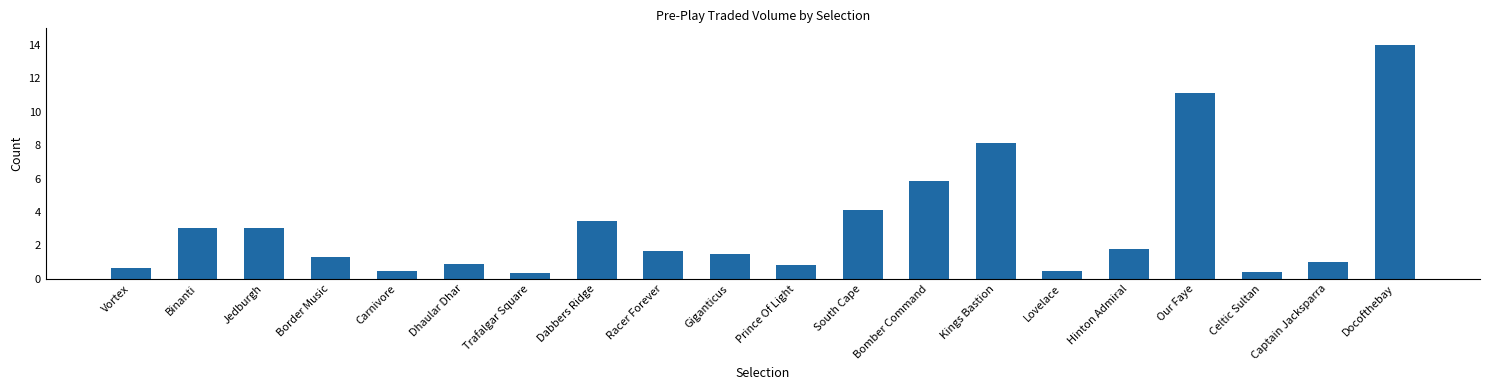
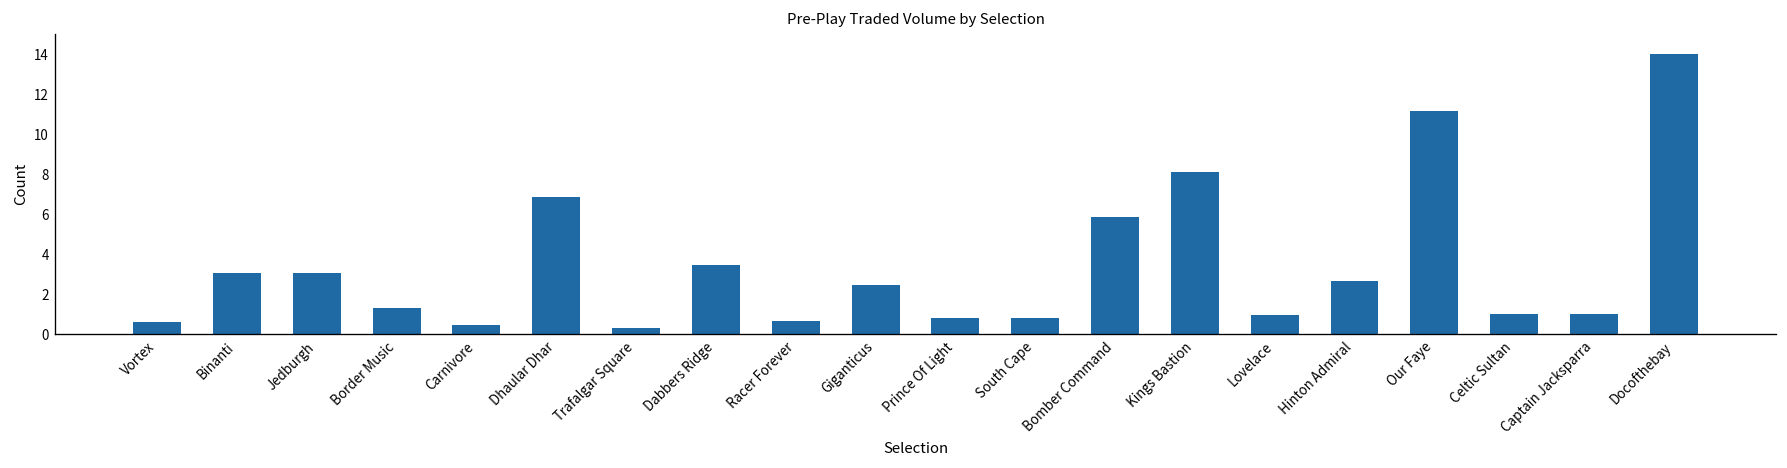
Dhaular Dhar: 0.9 -> 6.9
Racer Forever: 1.7 -> 0.7
Giganticus: 1.5 -> 2.5
South Cape: 4.1 -> 0.8
Lovelace: 0.5 -> 1.0
Hinton Admiral: 1.8 -> 2.7
Celtic Sultan: 0.4 -> 1.0
